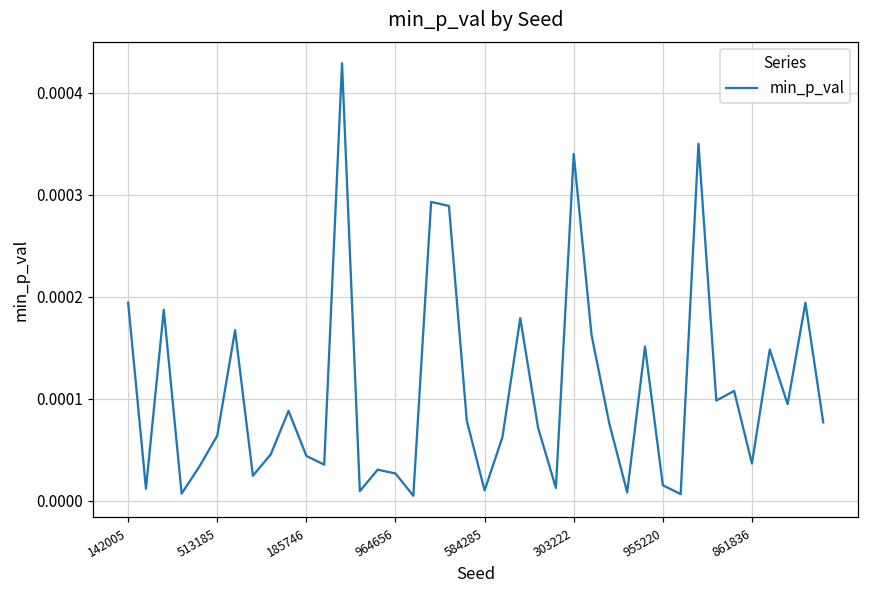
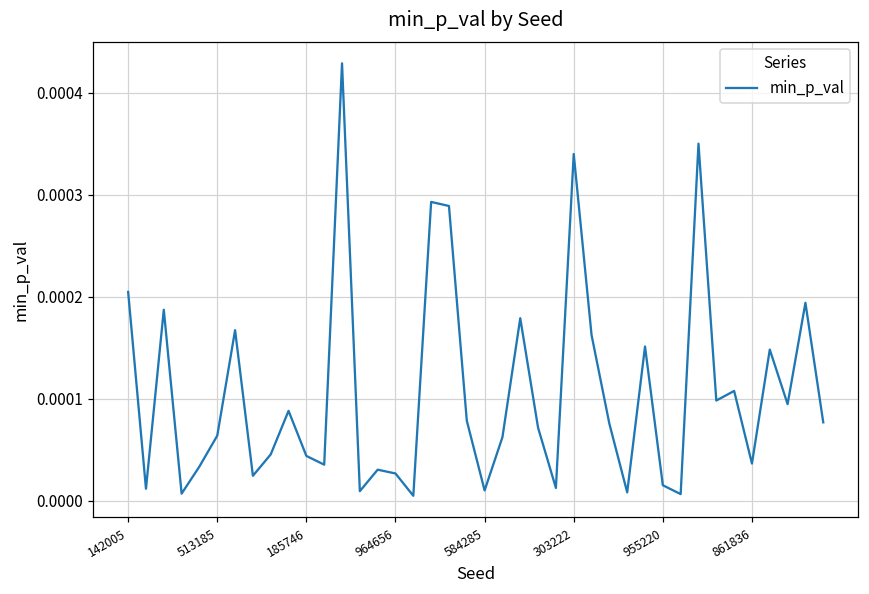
142005: 0.00019 -> 0.00020
